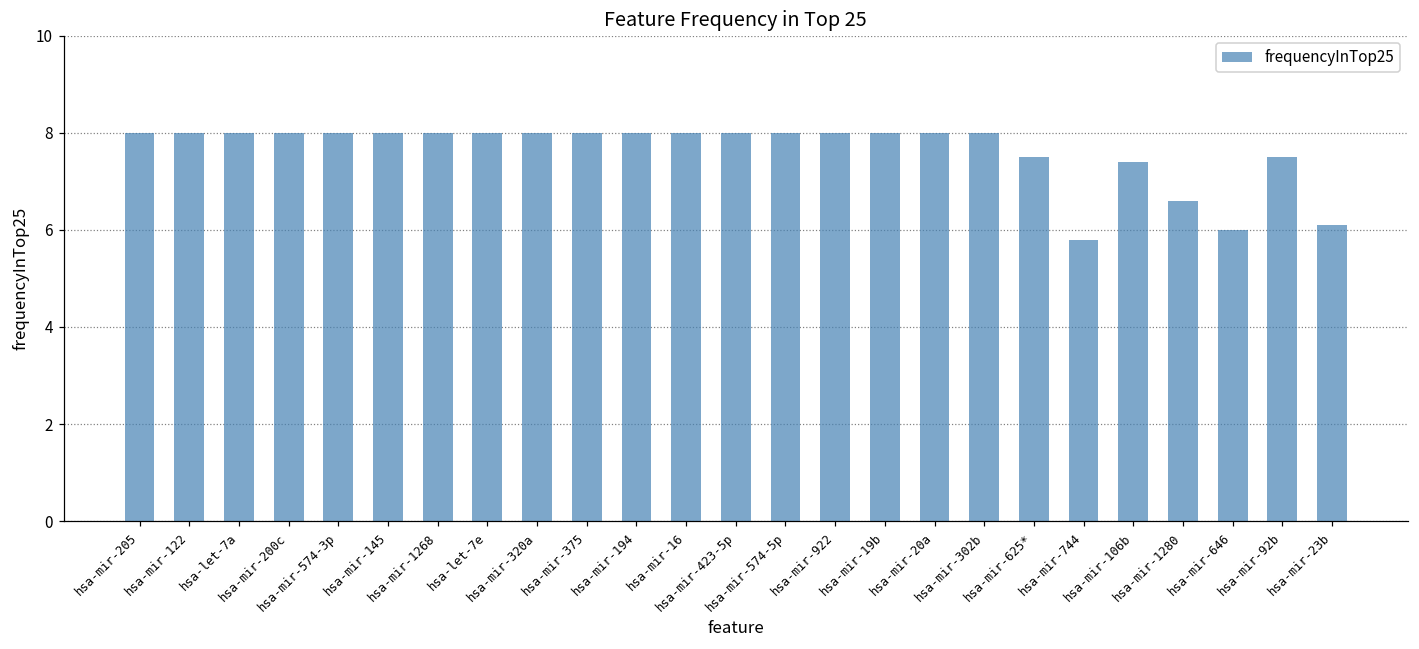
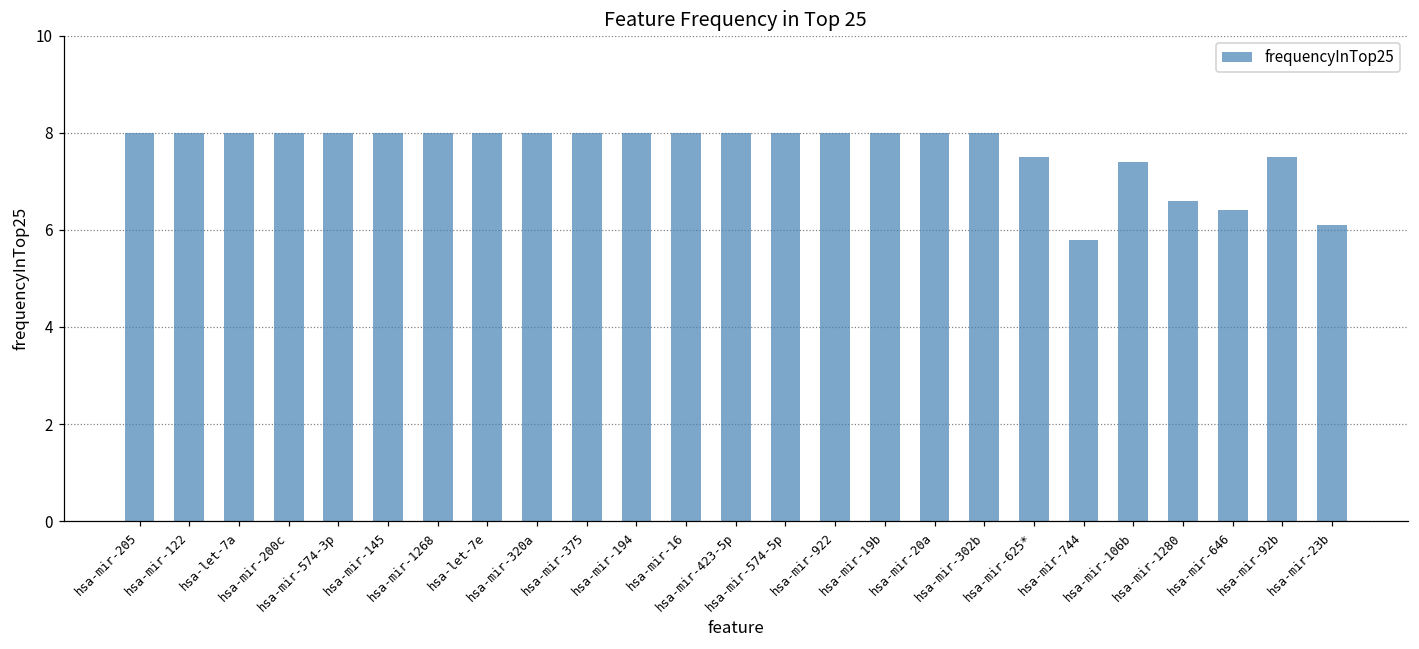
hsa-mir-646: 6.0 -> 6.4
